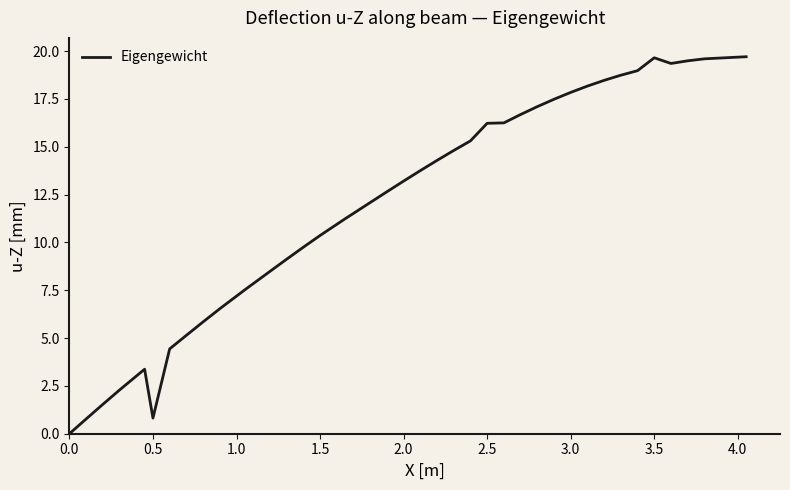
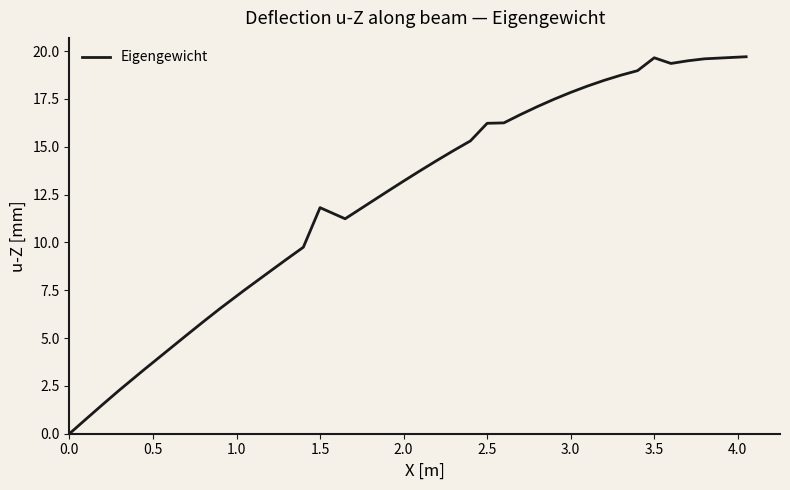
0.5: 0.8 -> 3.7
1.5: 10.4 -> 11.8
